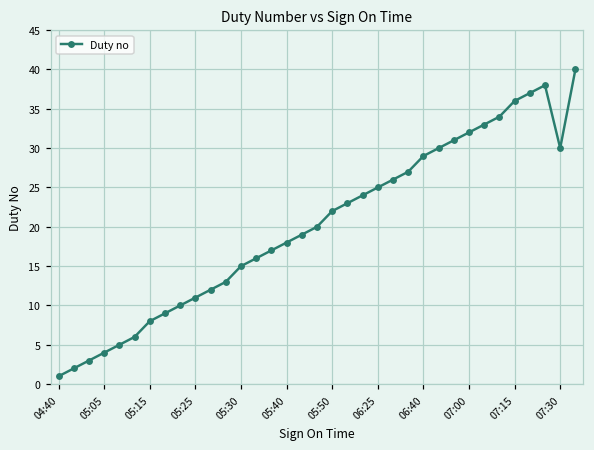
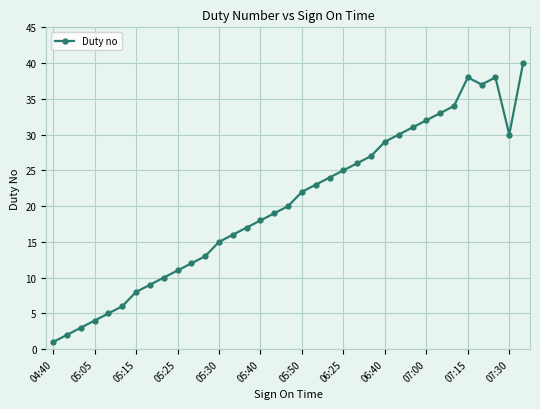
07:15: 36 -> 38
